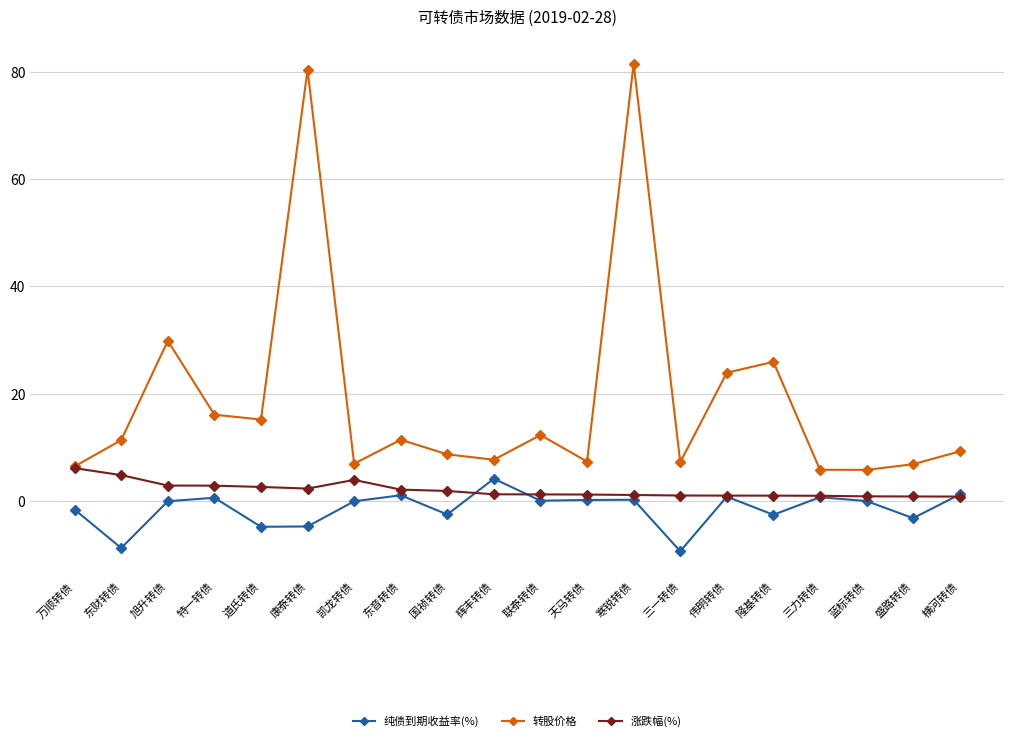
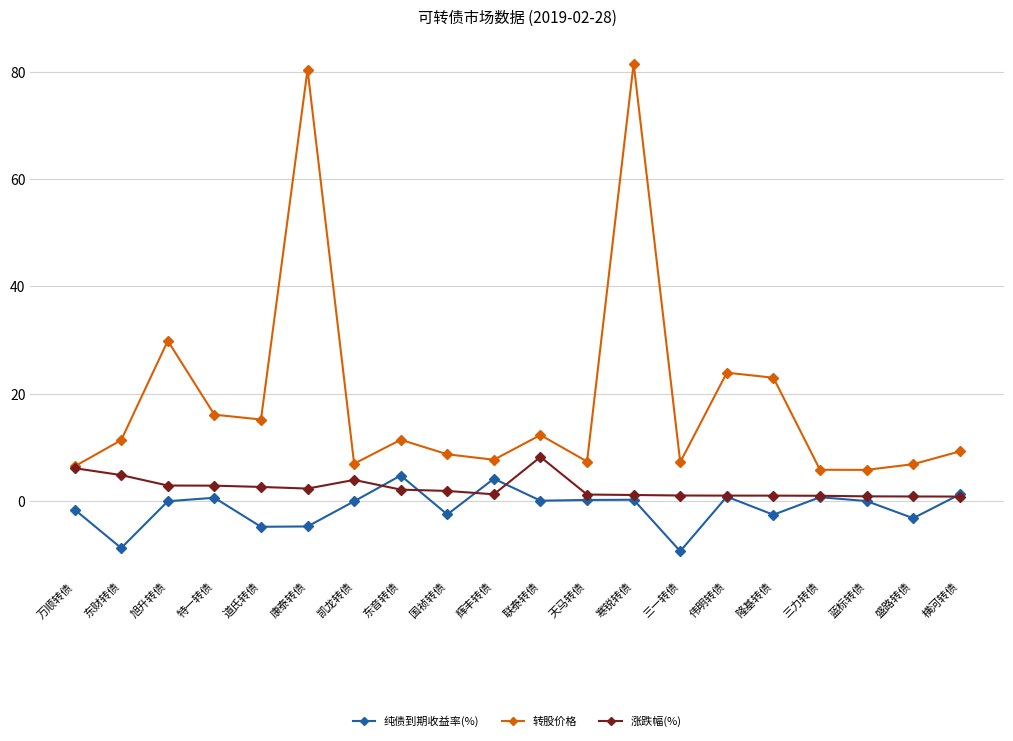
纯债到期收益率(%), 东音转债: 1 -> 5
涨跌幅(%), 联泰转债: 1 -> 8
转股价格, 隆基转债: 26 -> 23
